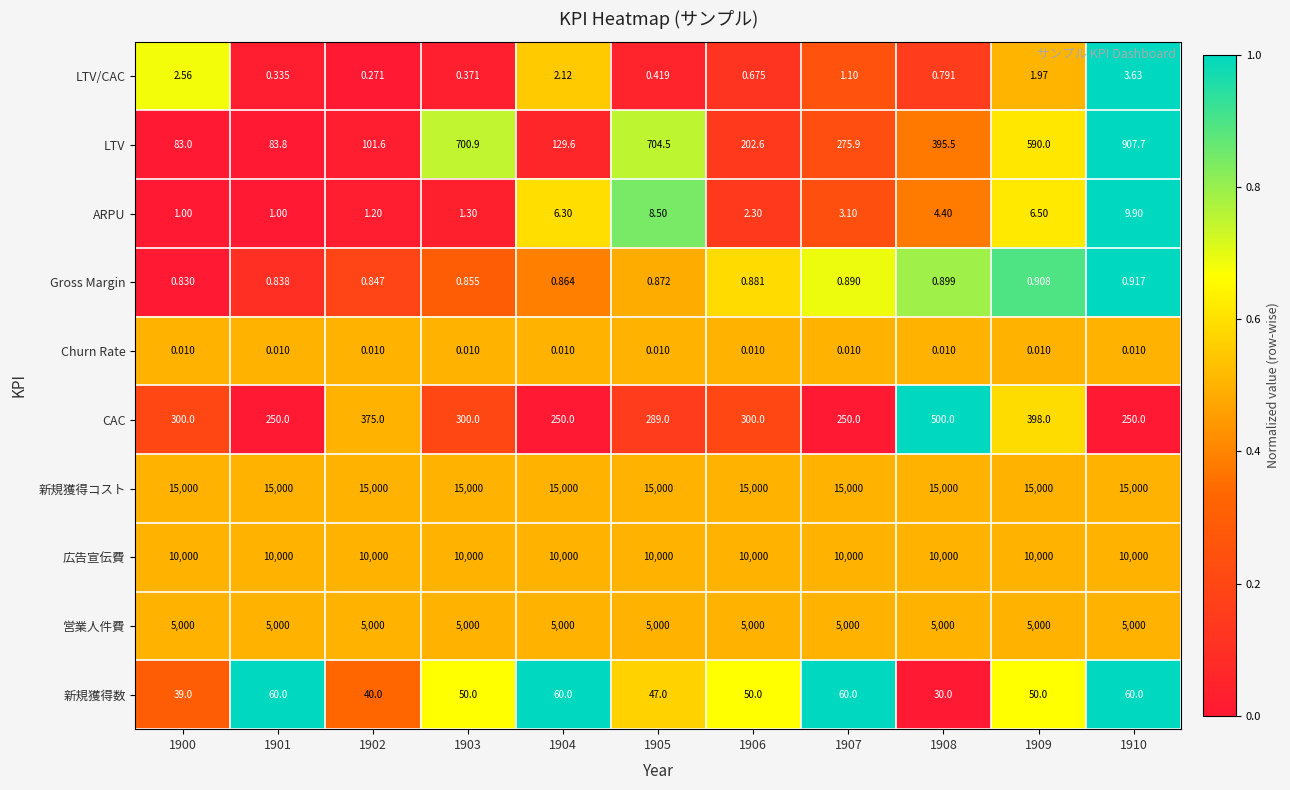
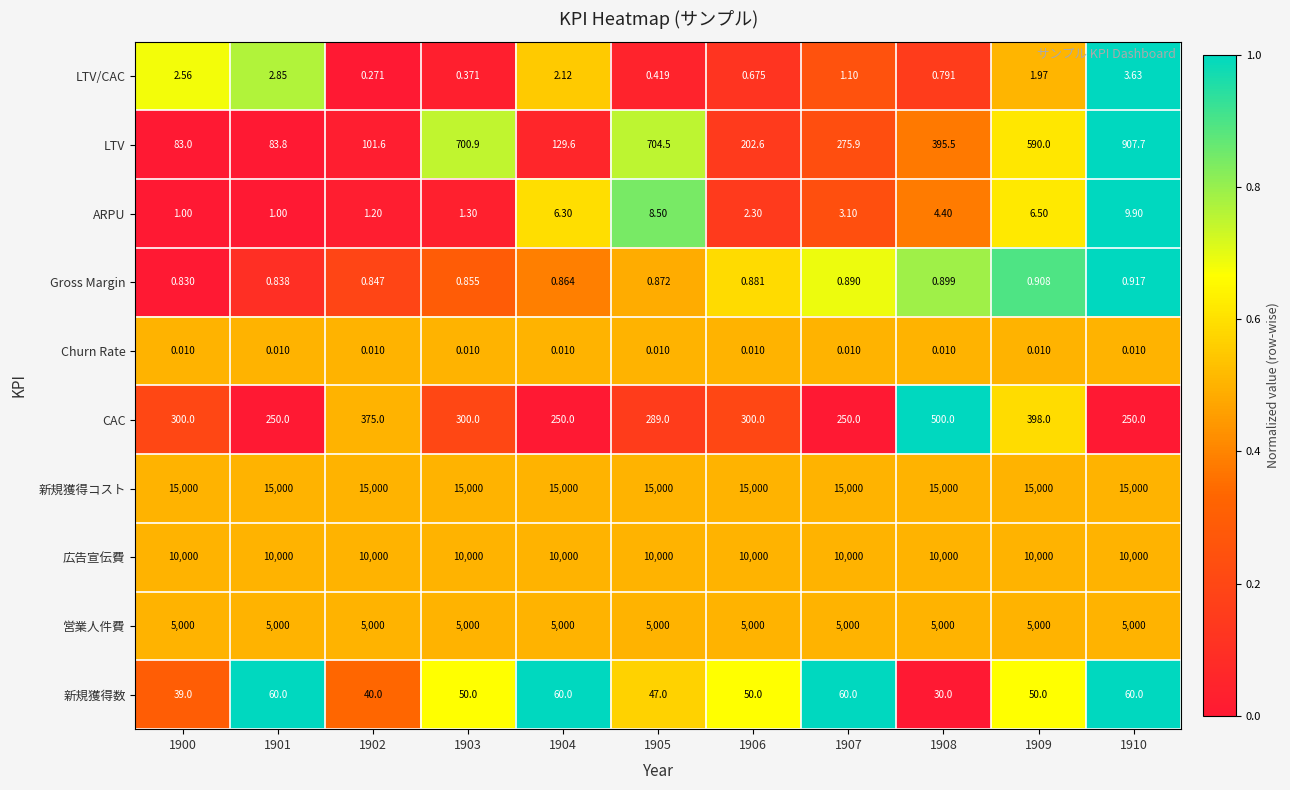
LTV/CAC, 1901: 0.335 -> 2.85
